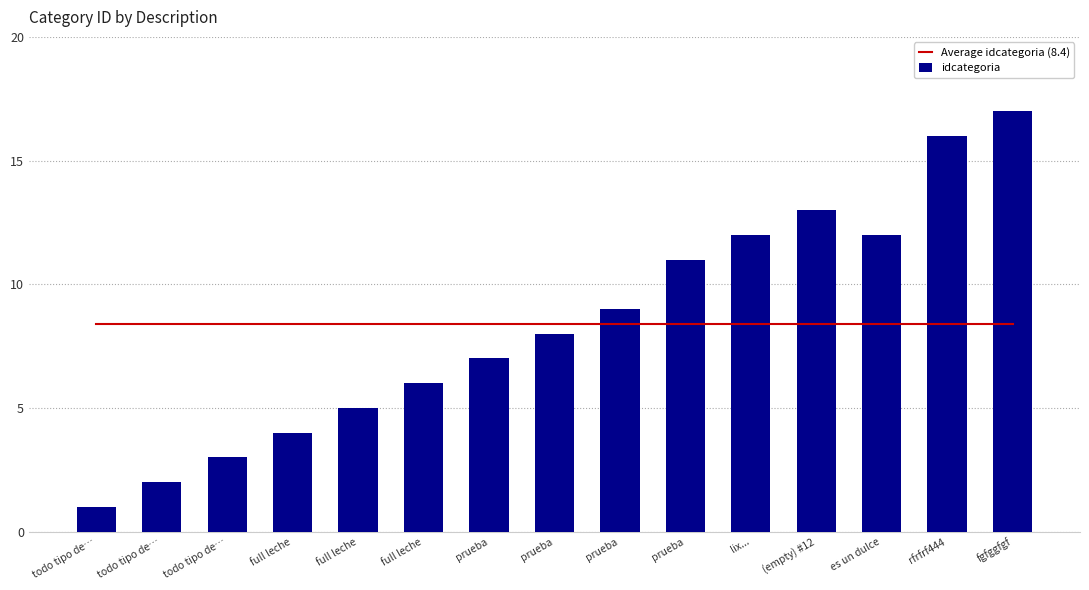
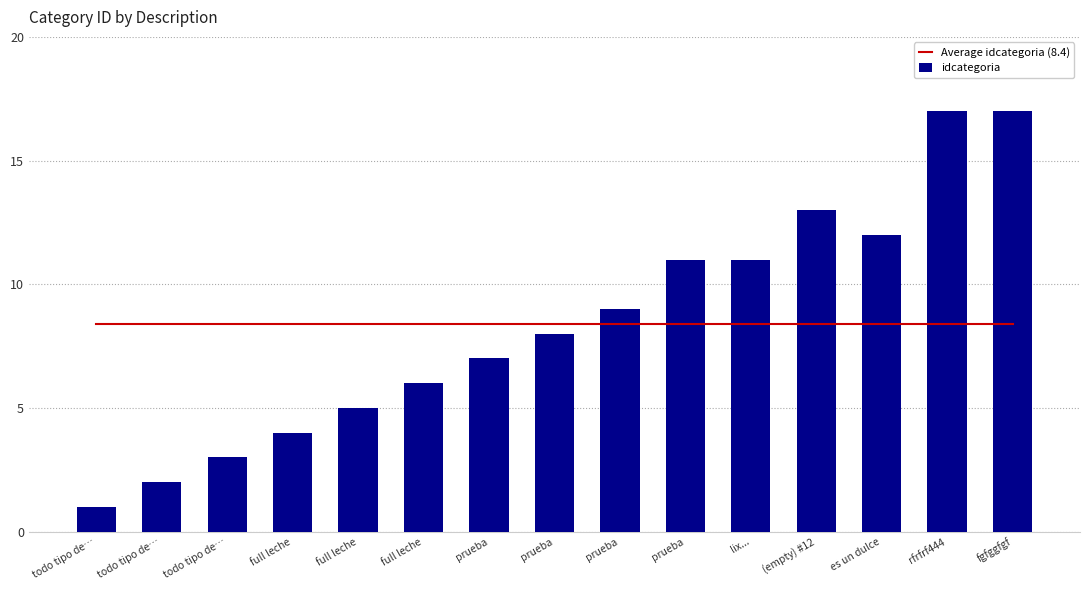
idcategoria, lix...: 12 -> 11
idcategoria, rfrfrf444: 16 -> 17
